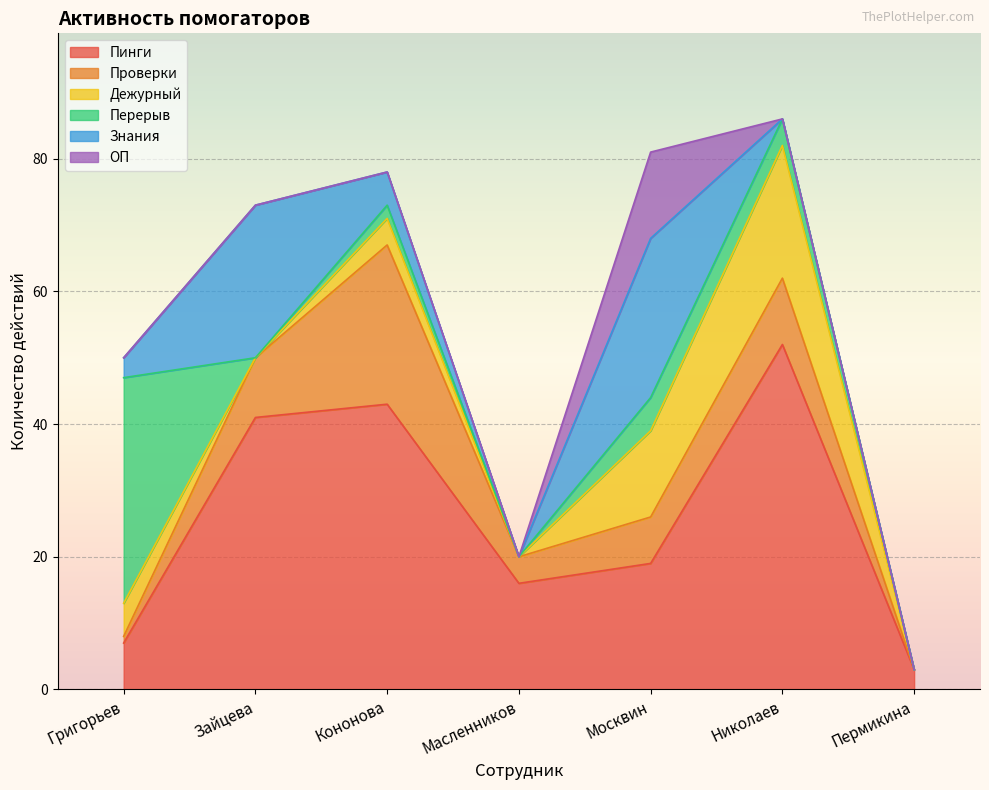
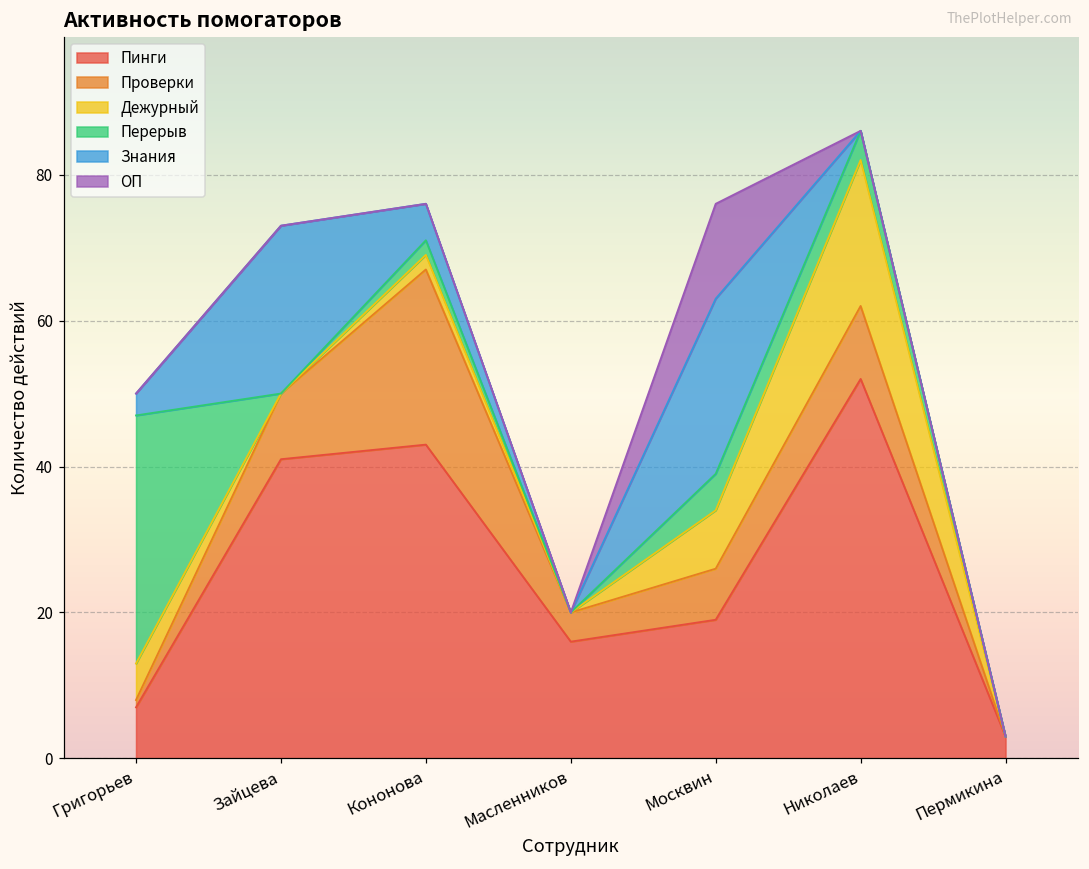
Дежурный, Кононова: 4 -> 2
Дежурный, Москвин: 13 -> 8
